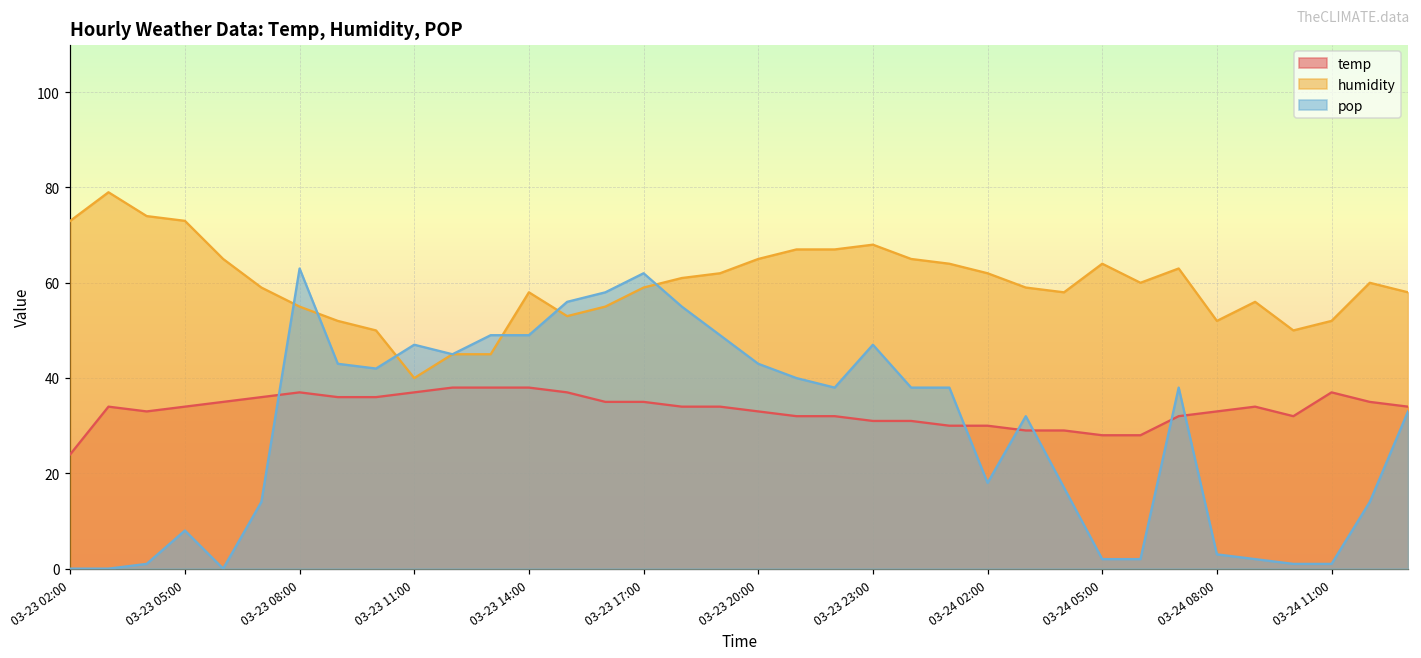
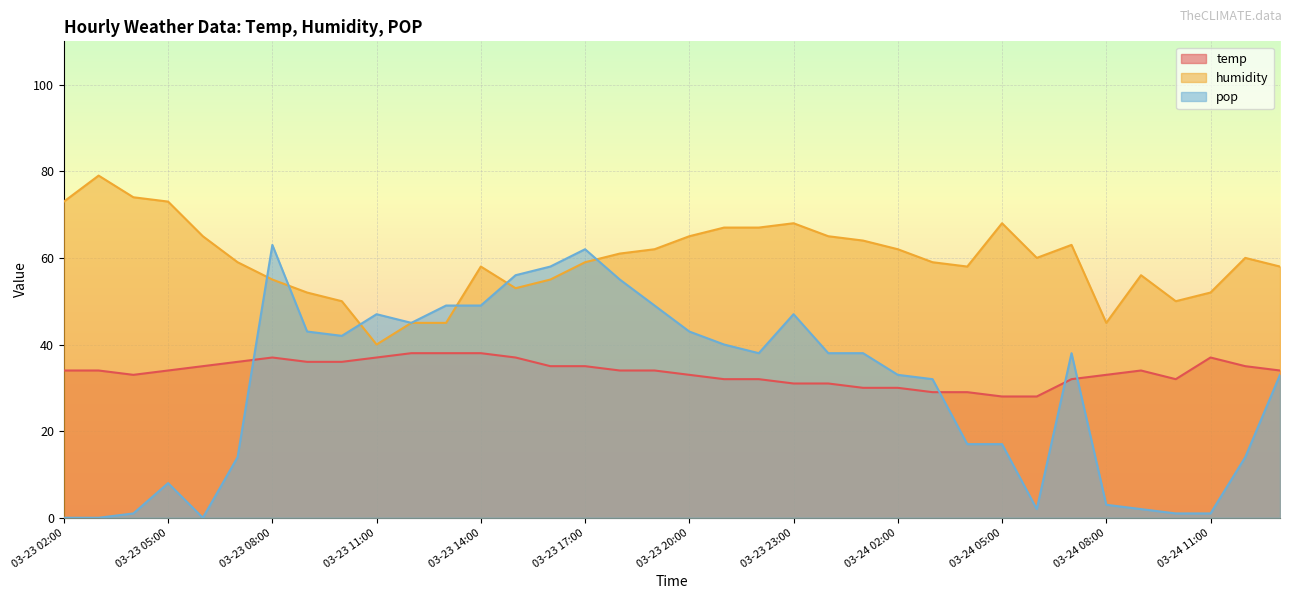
temp, 03-23 02:00: 24 -> 34
pop, 03-24 02:00: 18 -> 33
humidity, 03-24 05:00: 64 -> 68
pop, 03-24 05:00: 2 -> 17
humidity, 03-24 08:00: 52 -> 45
